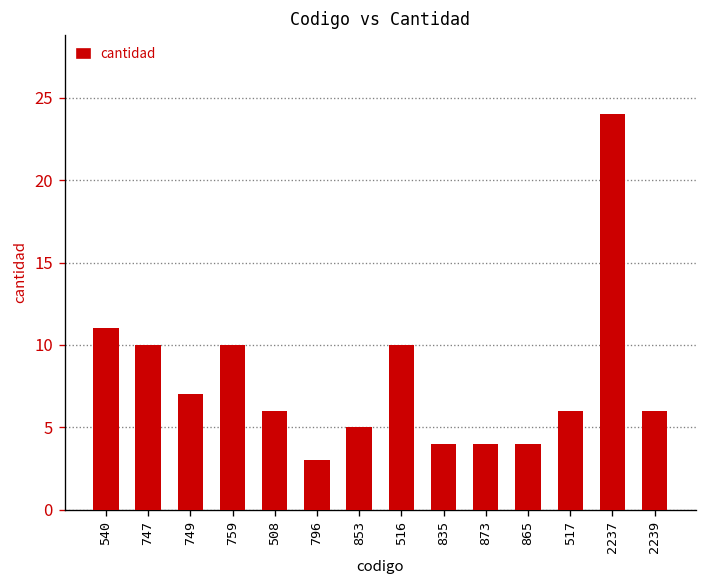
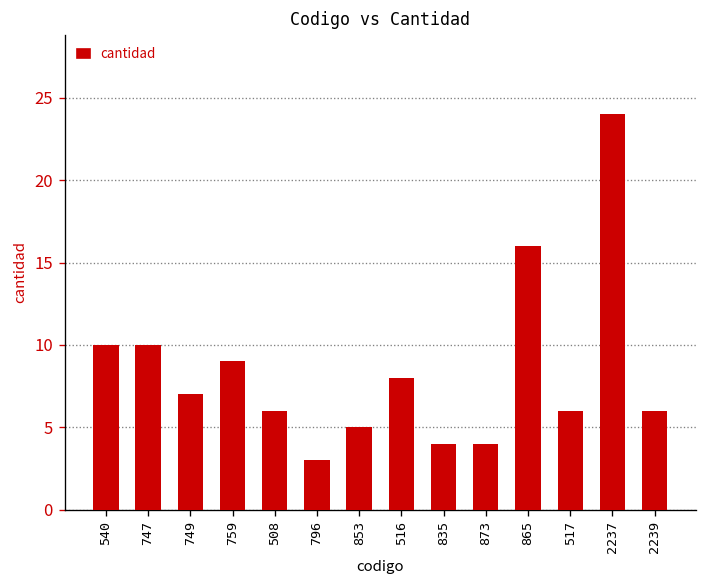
540: 11 -> 10
759: 10 -> 9
516: 10 -> 8
865: 4 -> 16
